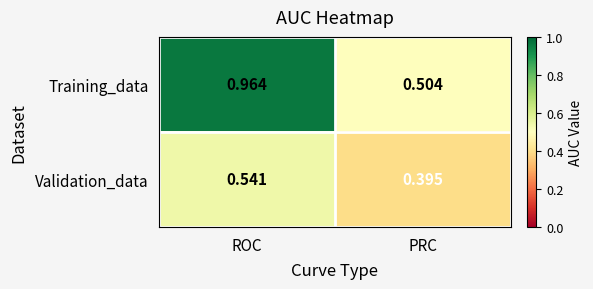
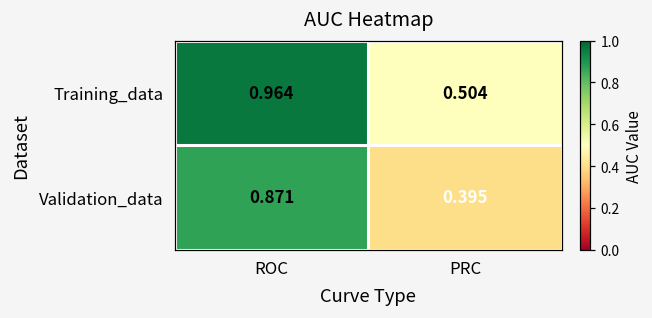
Validation_data, ROC: 0.541 -> 0.871
